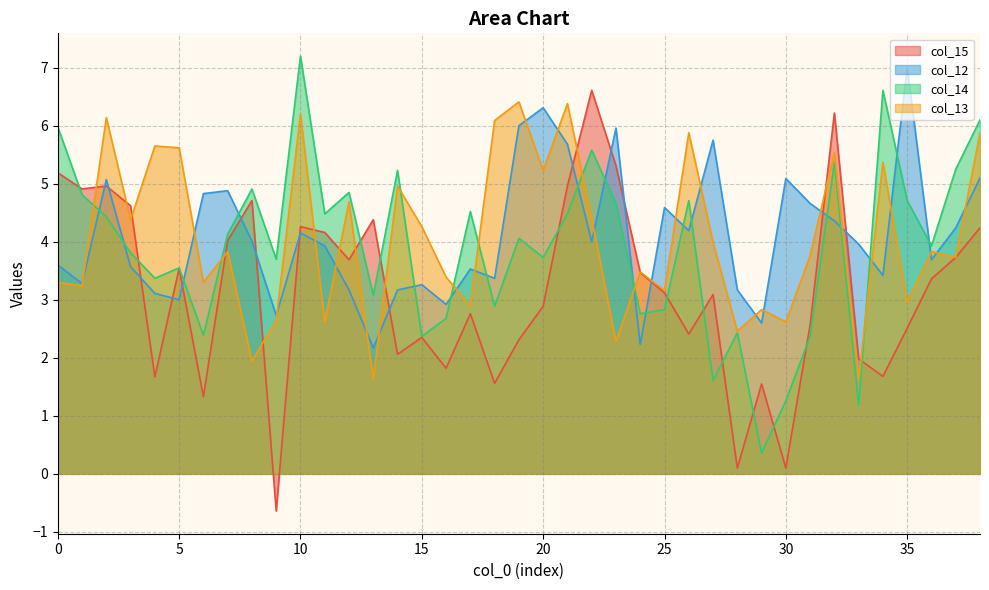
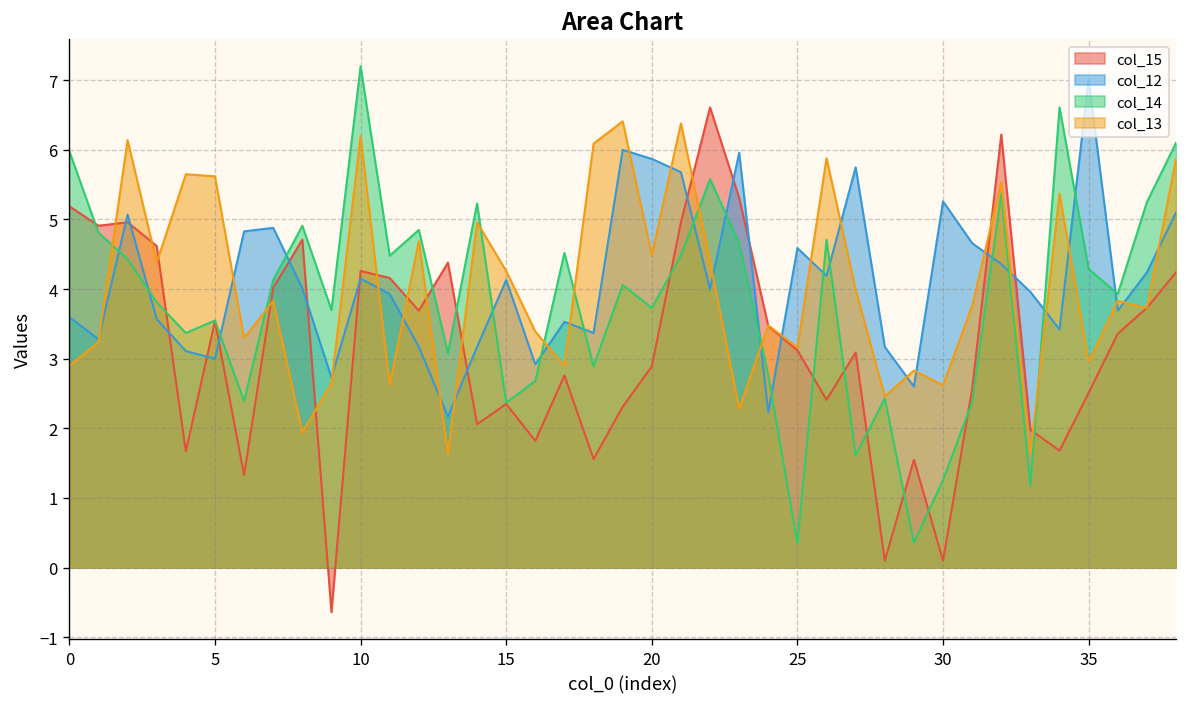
col_13, 0: 3.3 -> 2.9
col_12, 15: 3.3 -> 4.1
col_12, 20: 6.3 -> 5.9
col_13, 20: 5.2 -> 4.5
col_14, 25: 2.8 -> 0.4
col_12, 30: 5.1 -> 5.3
col_14, 35: 4.7 -> 4.3
